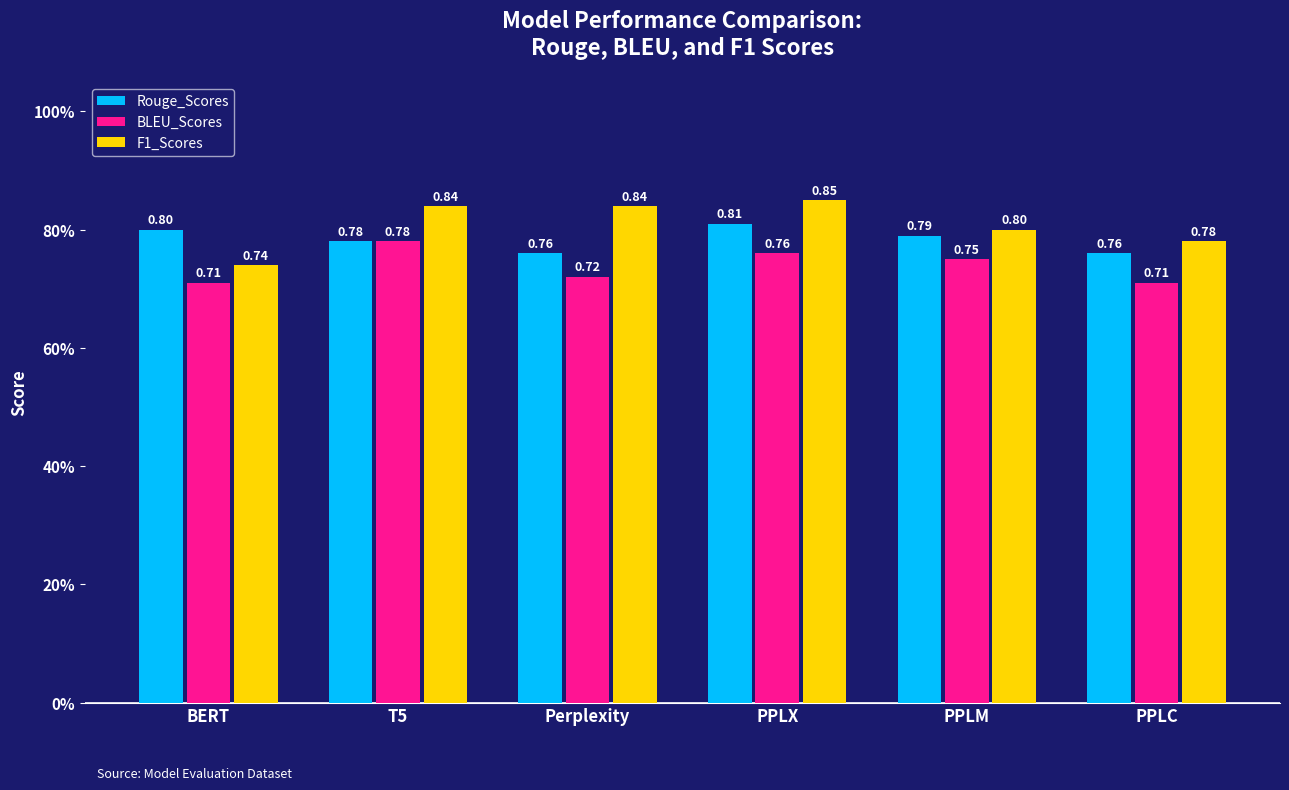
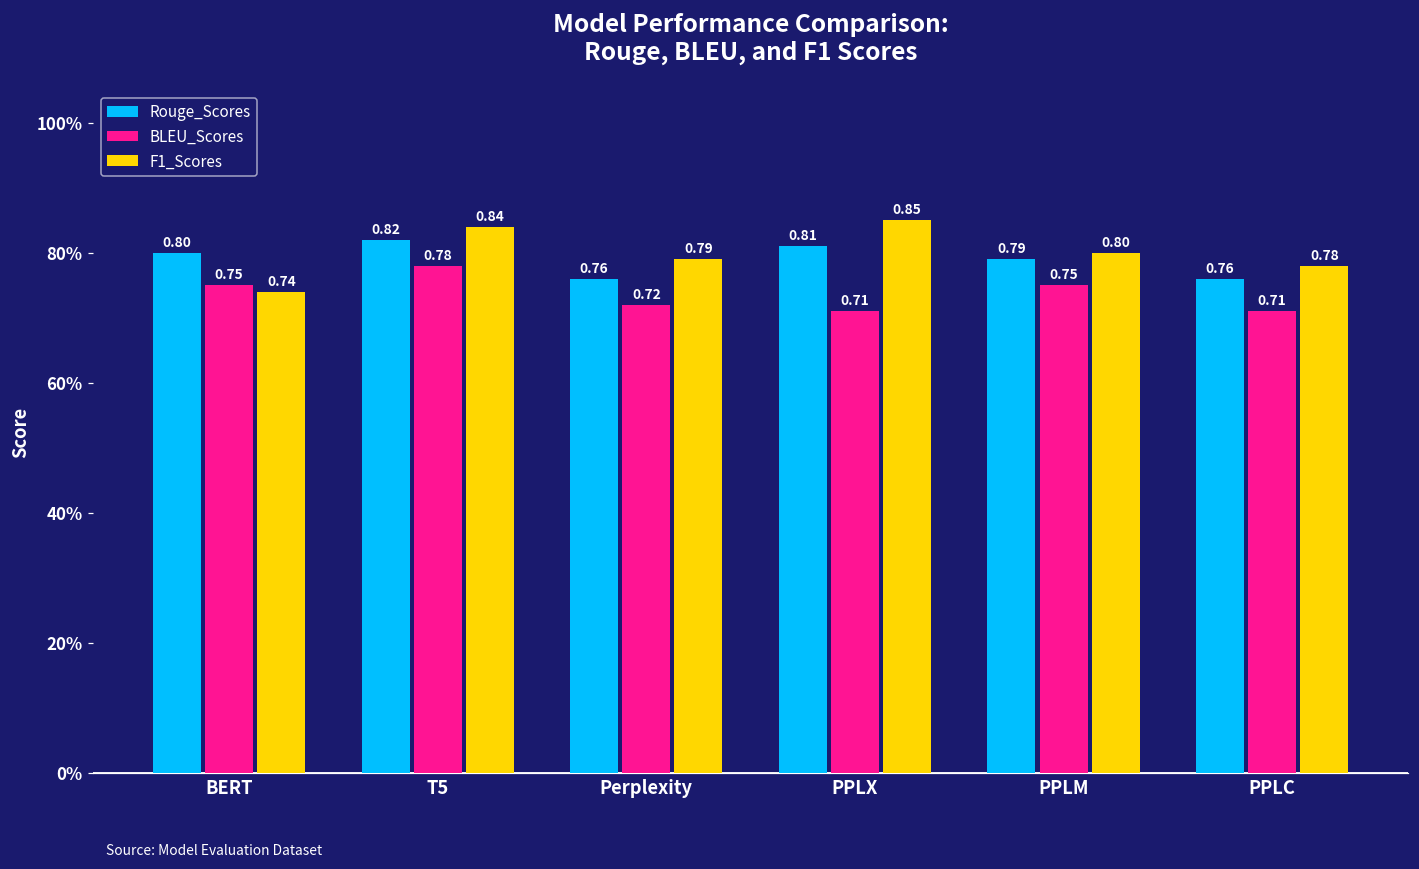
BLEU_Scores, BERT: 0.71 -> 0.75
Rouge_Scores, T5: 0.78 -> 0.82
F1_Scores, Perplexity: 0.84 -> 0.79
BLEU_Scores, PPLX: 0.76 -> 0.71
